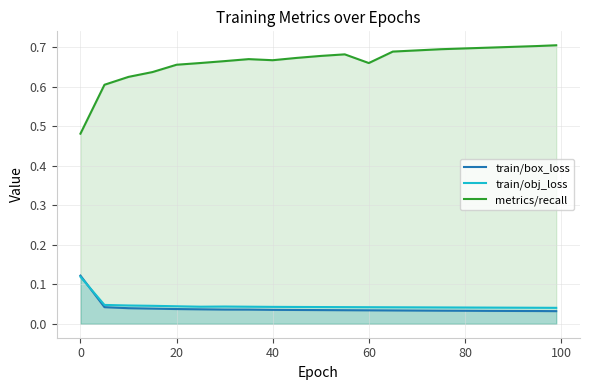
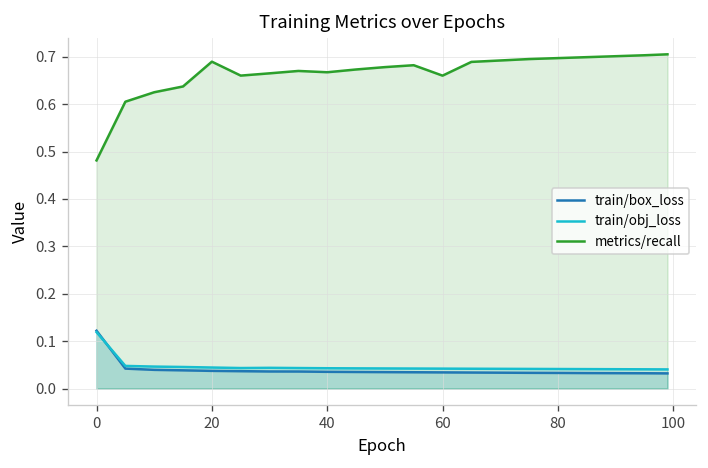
metrics/recall, 20: 0.66 -> 0.69
